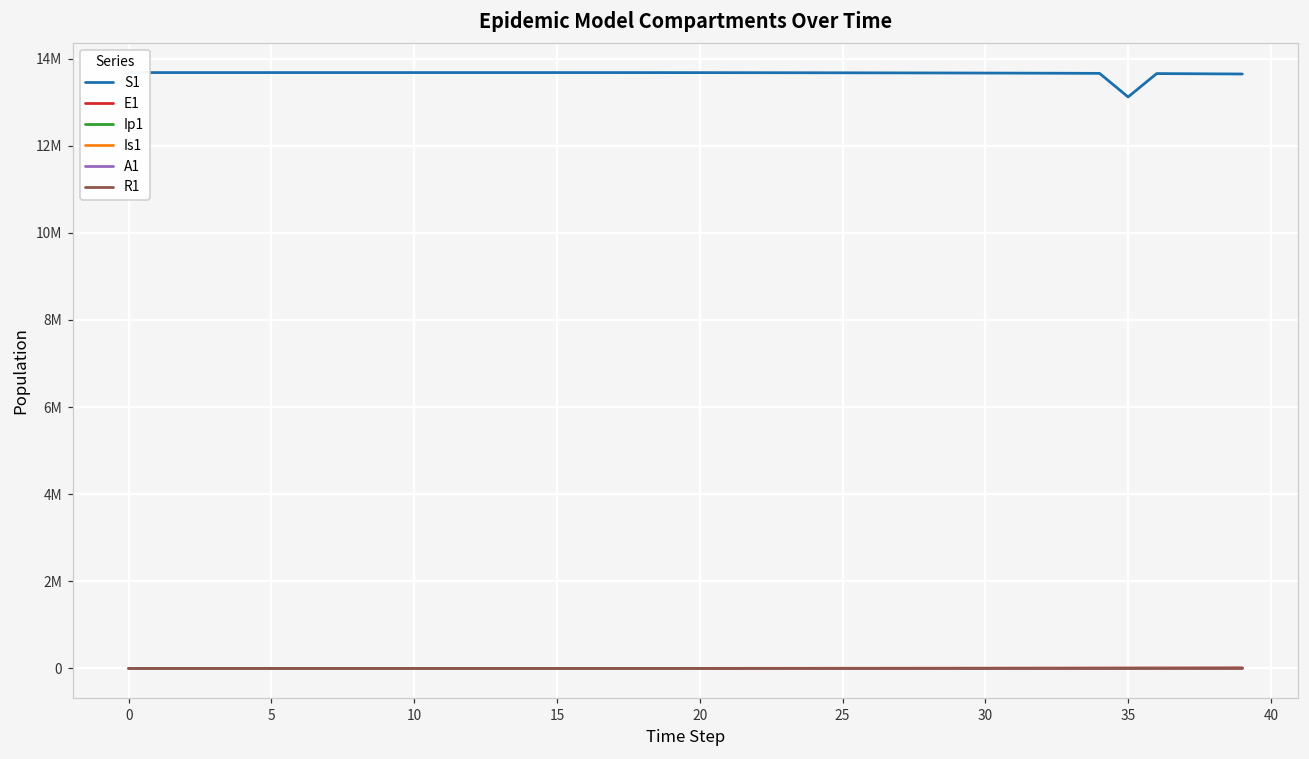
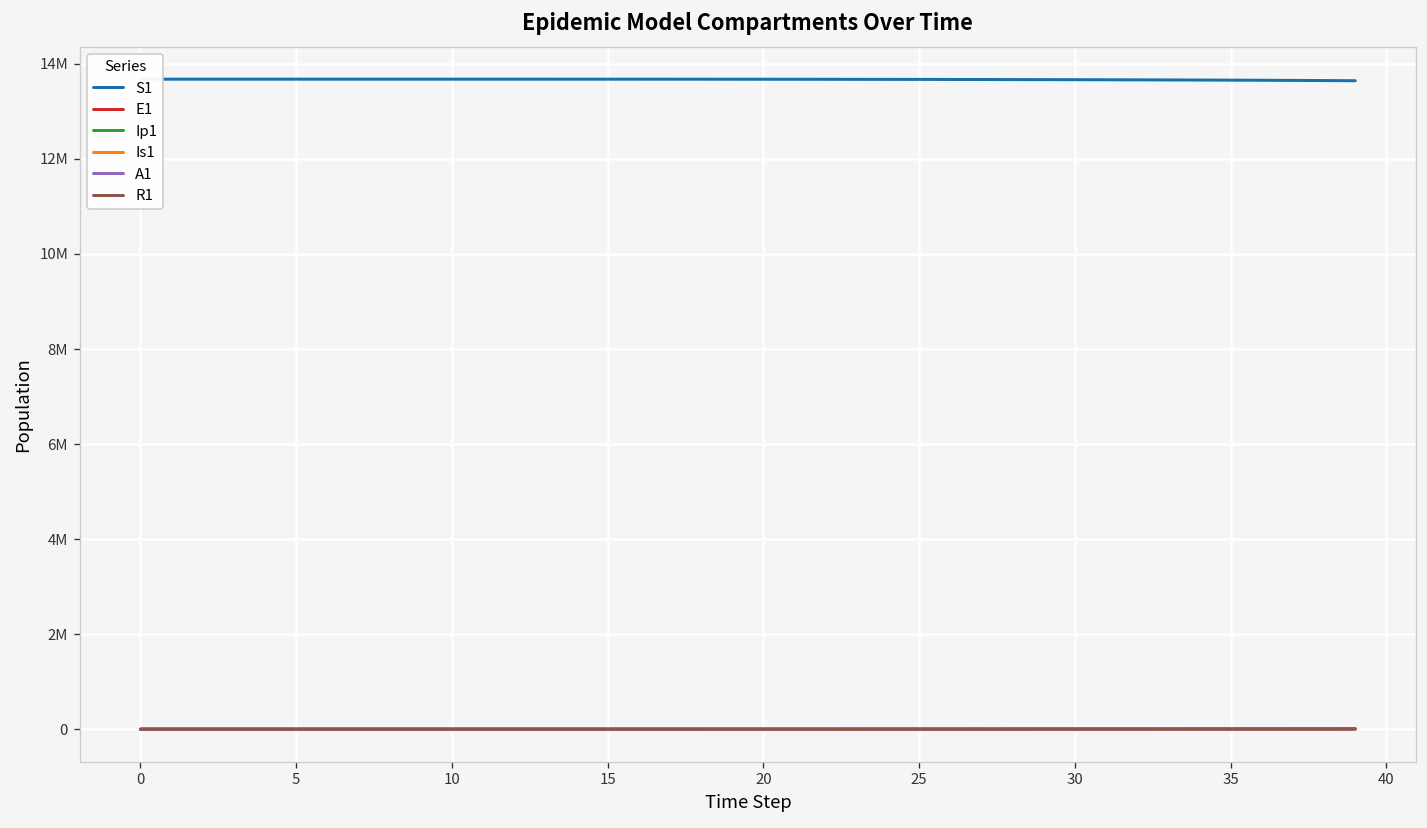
S1, 35: 13100000 -> 13700000
